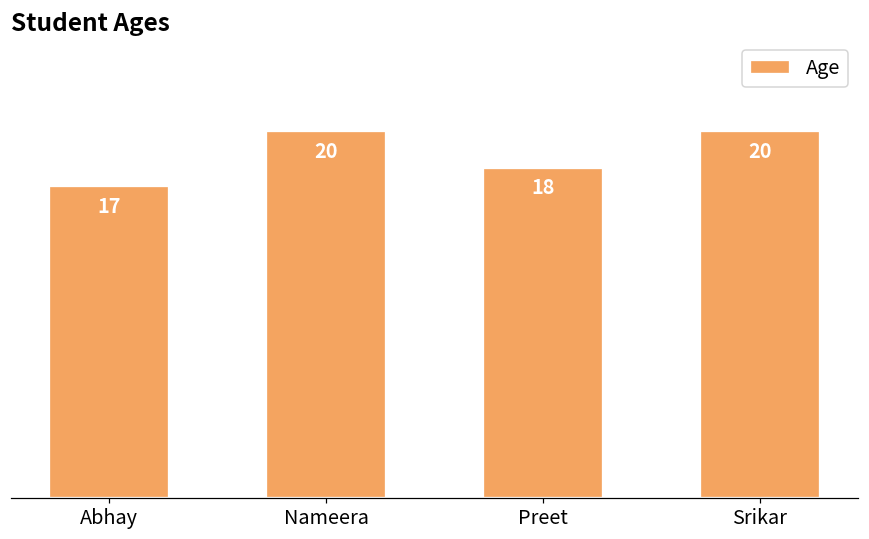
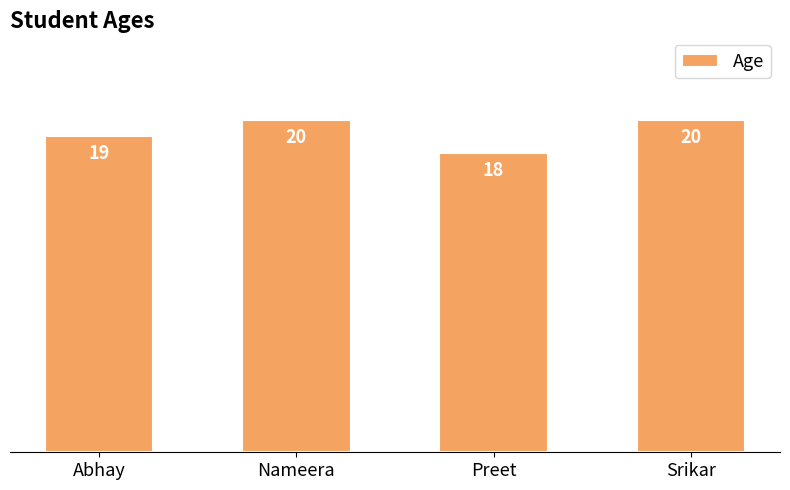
Abhay: 17 -> 19
